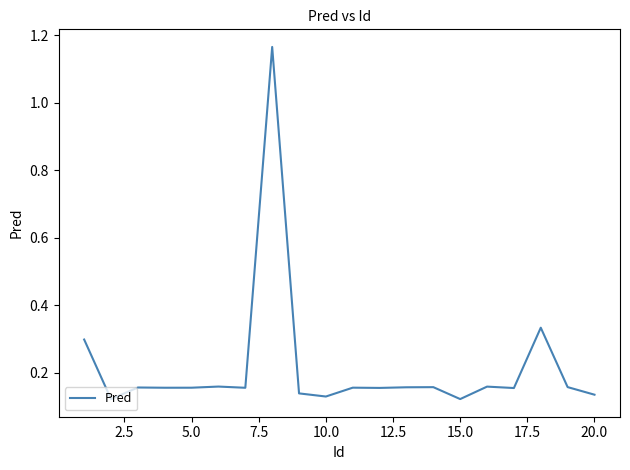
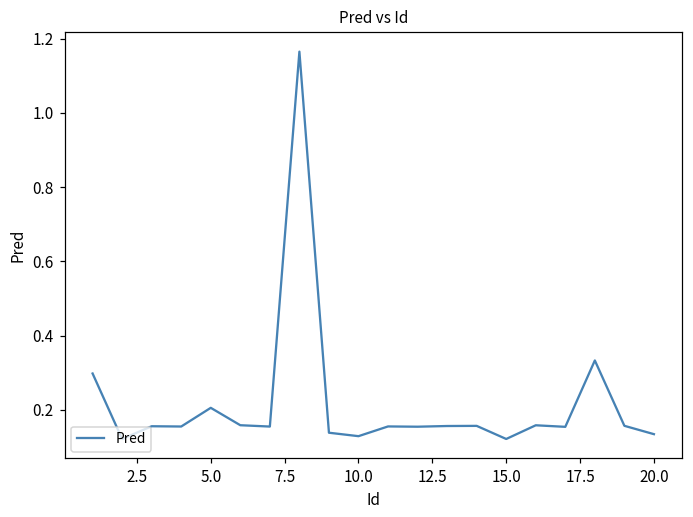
5.0: 0.16 -> 0.21
